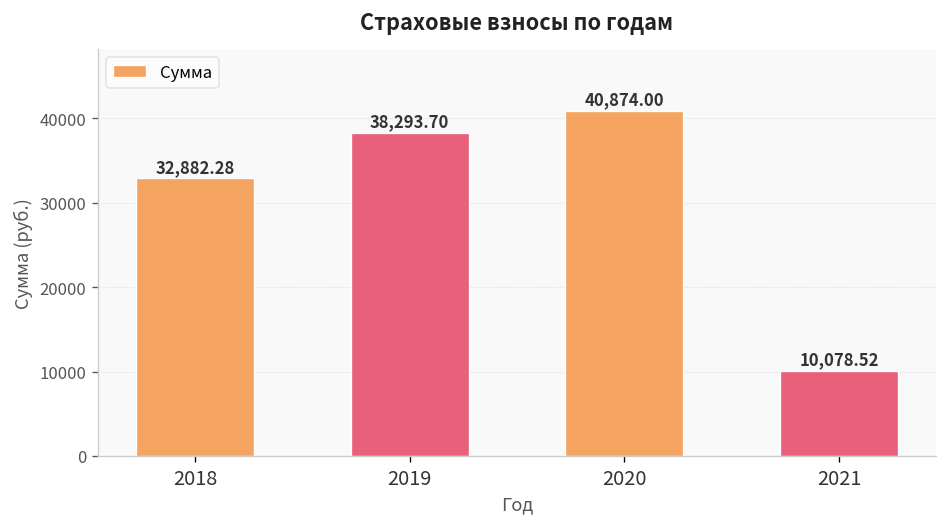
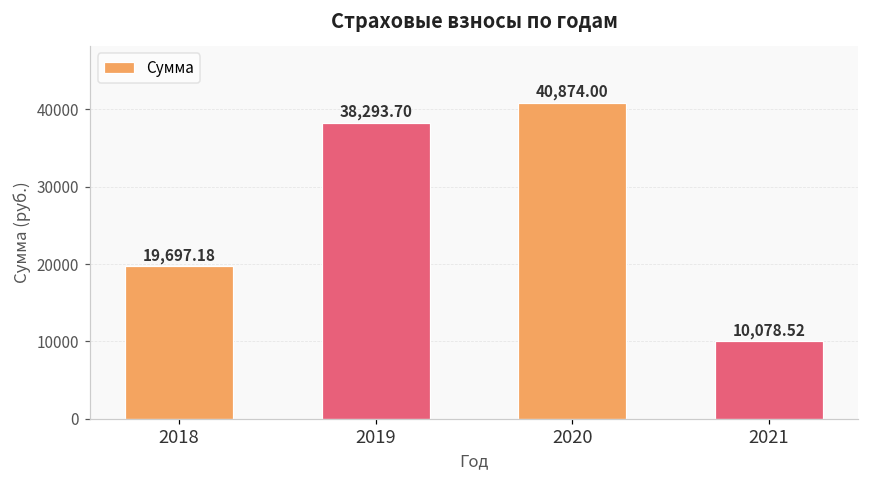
2018: 32,882.28 -> 19,697.18
